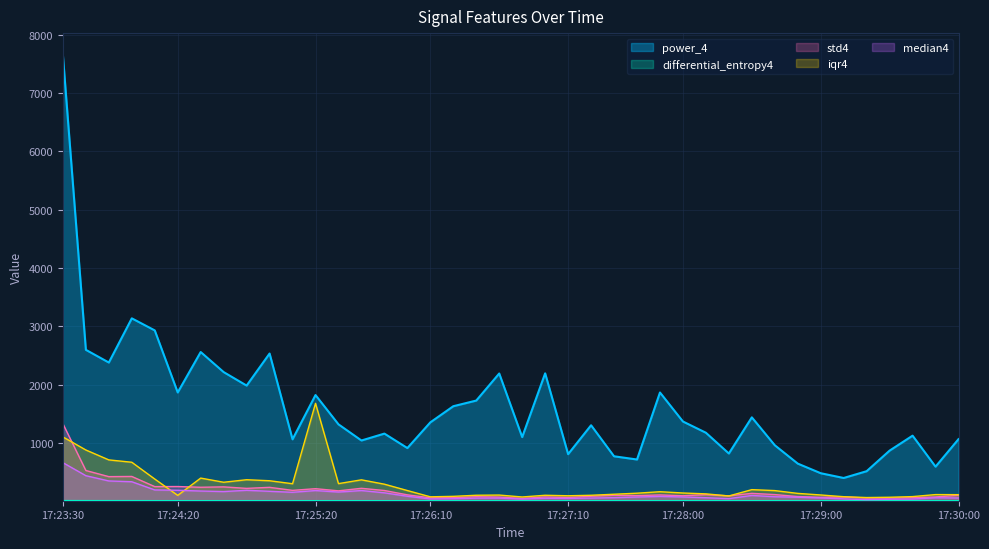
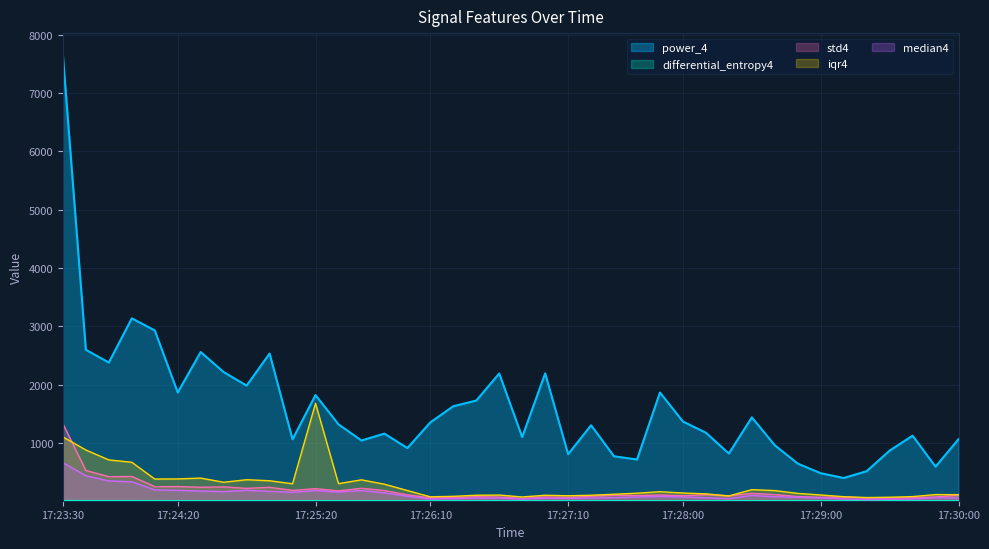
iqr4, 17:24:20: 100 -> 400
